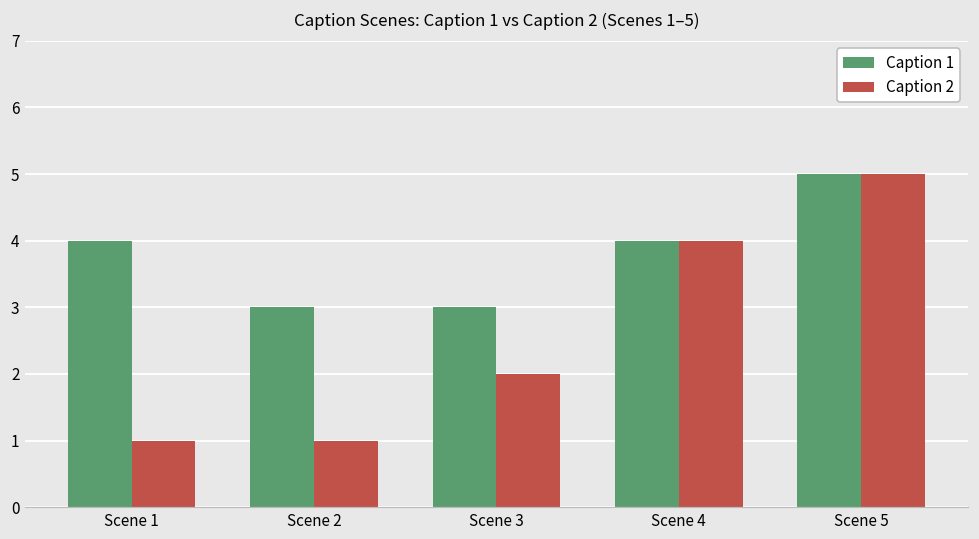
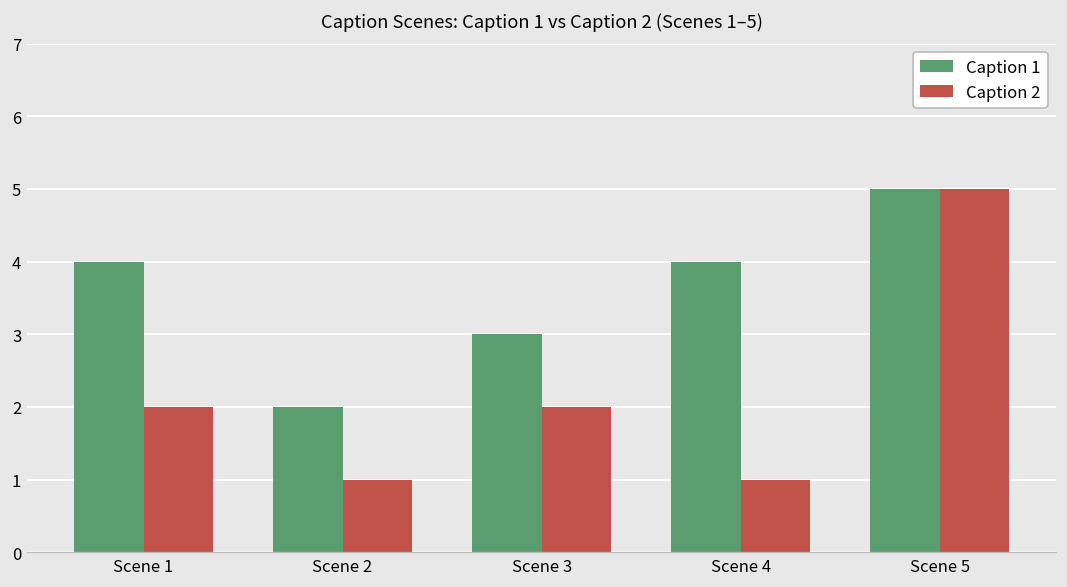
Caption 2, Scene 1: 1 -> 2
Caption 1, Scene 2: 3 -> 2
Caption 2, Scene 4: 4 -> 1
